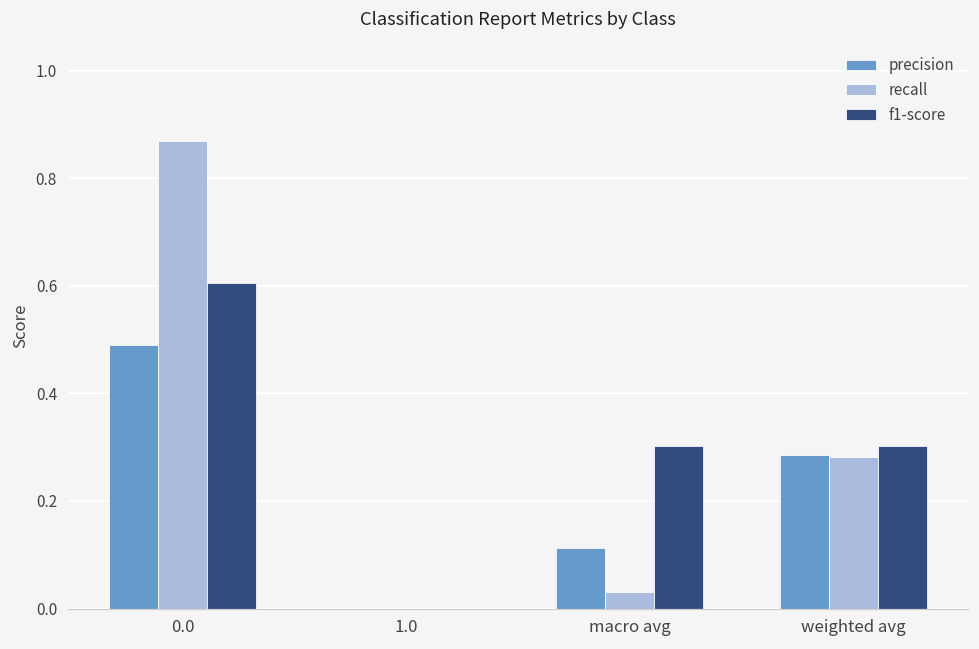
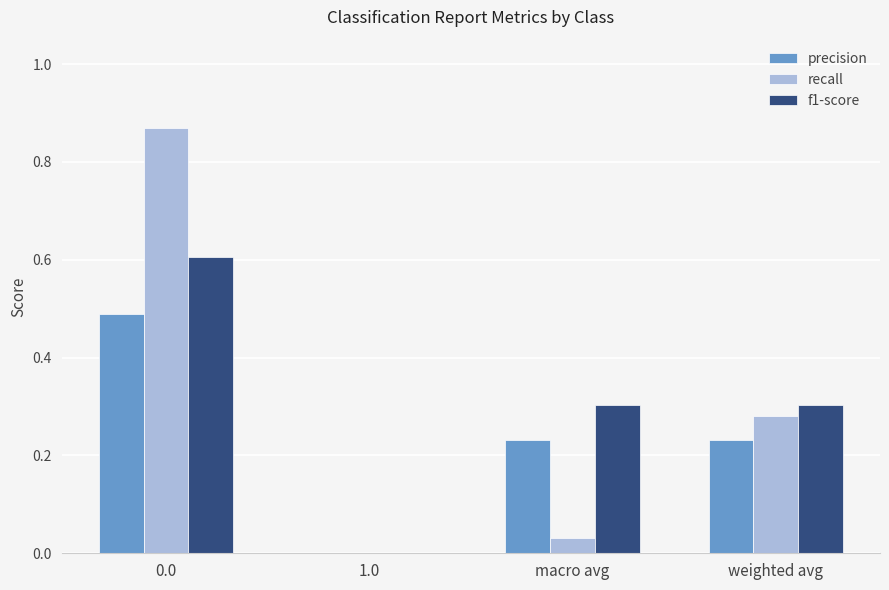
precision, macro avg: 0.11 -> 0.23
precision, weighted avg: 0.29 -> 0.23
